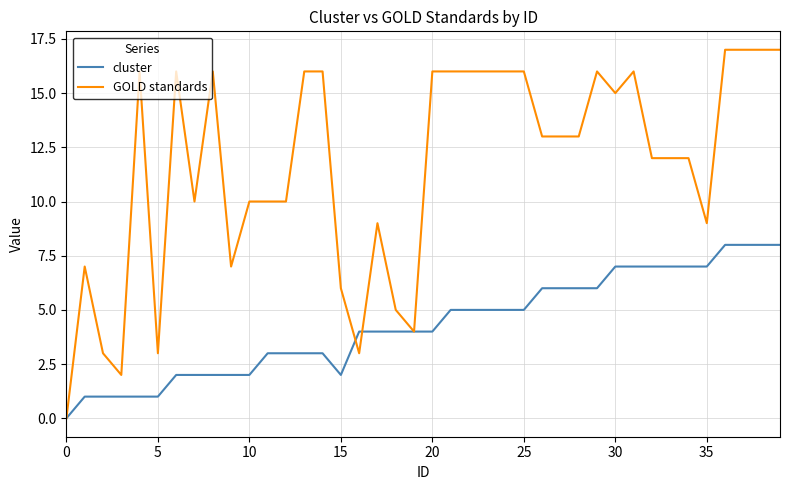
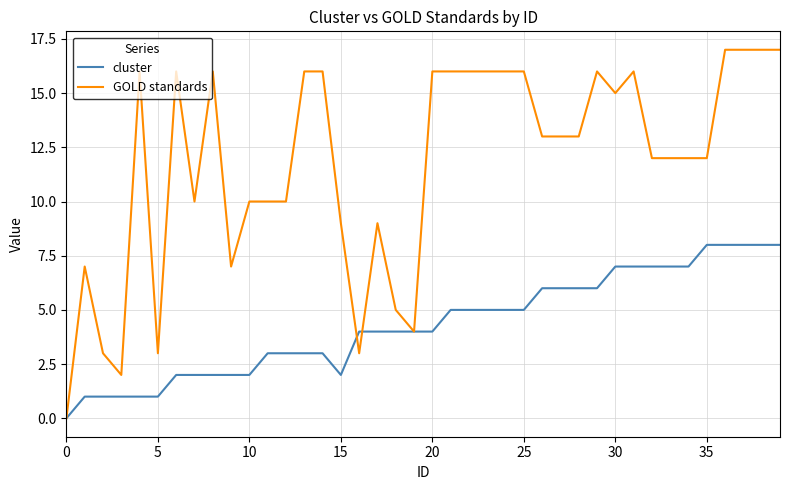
GOLD standards, 15: 6 -> 9
cluster, 35: 7 -> 8
GOLD standards, 35: 9 -> 12
